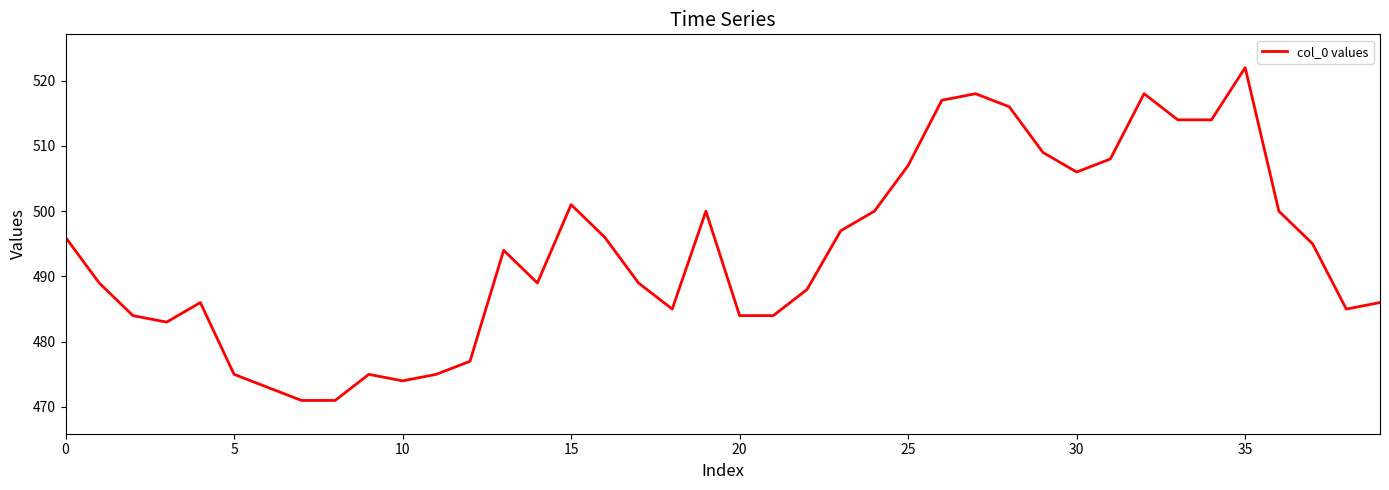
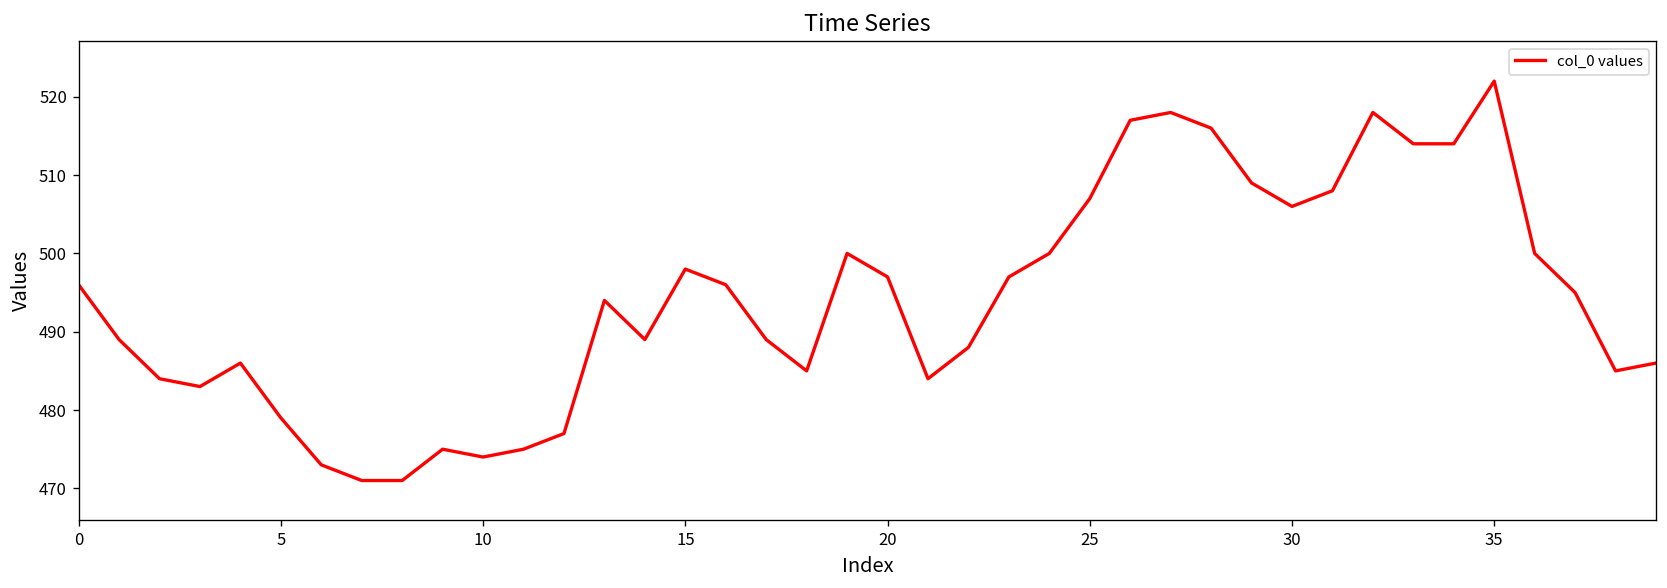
5: 475 -> 479
15: 501 -> 498
20: 484 -> 497
